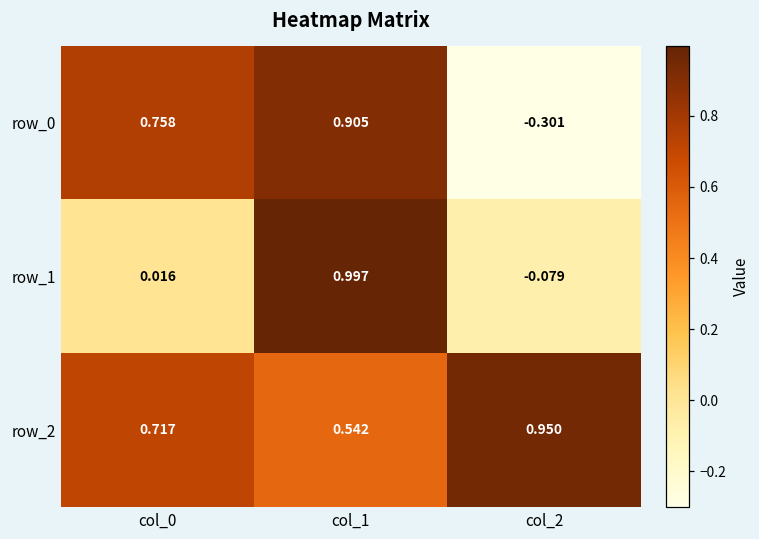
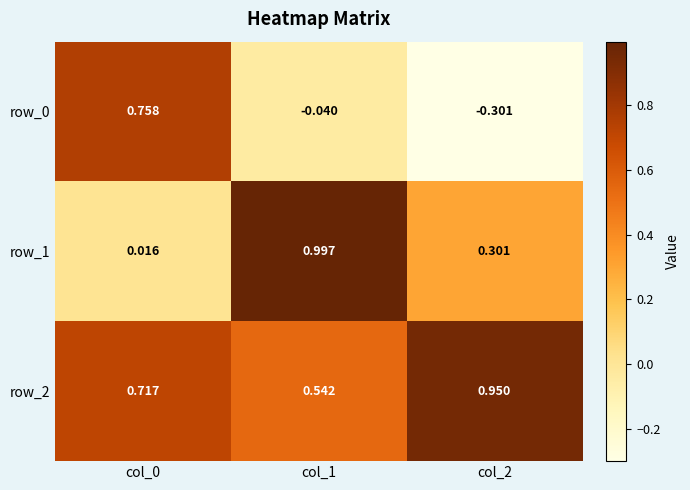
row_0, col_1: 0.905 -> -0.040
row_1, col_2: -0.079 -> 0.301
